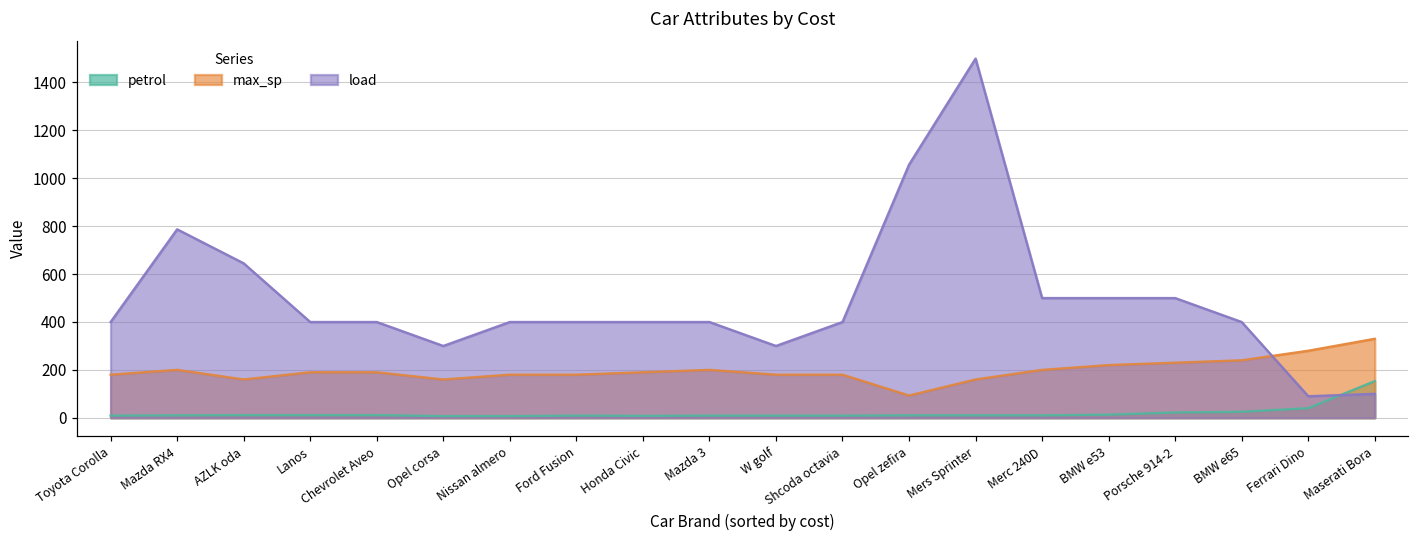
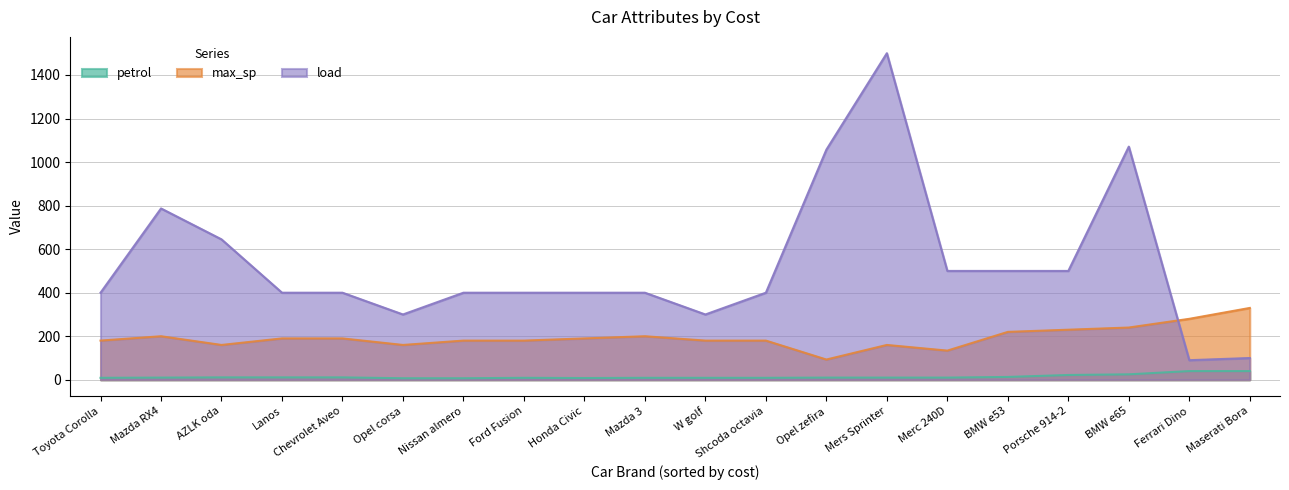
max_sp, Merc 240D: 200 -> 130
load, BMW e65: 400 -> 1070
petrol, Maserati Bora: 150 -> 40
